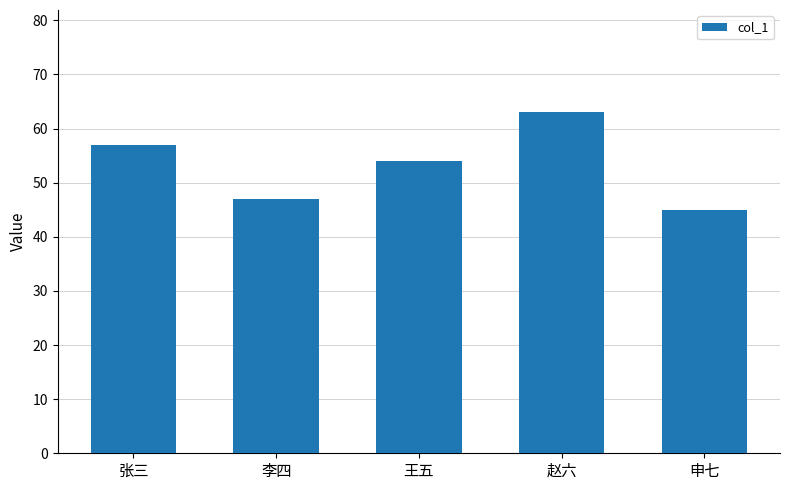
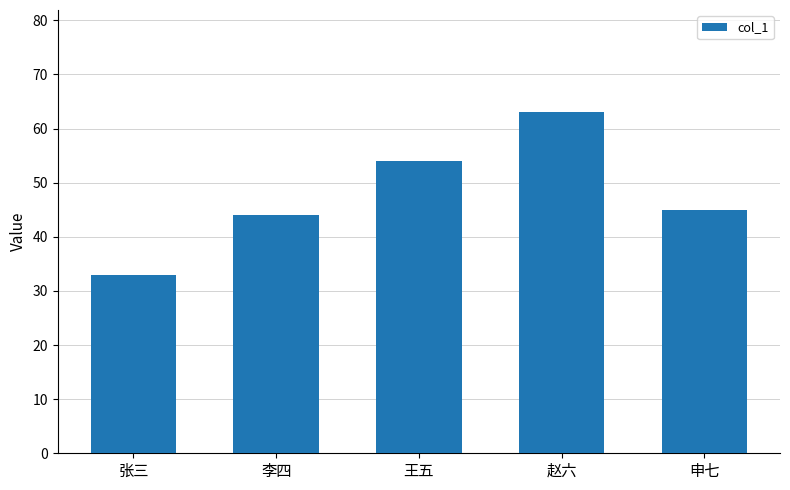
张三: 57 -> 33
李四: 47 -> 44
